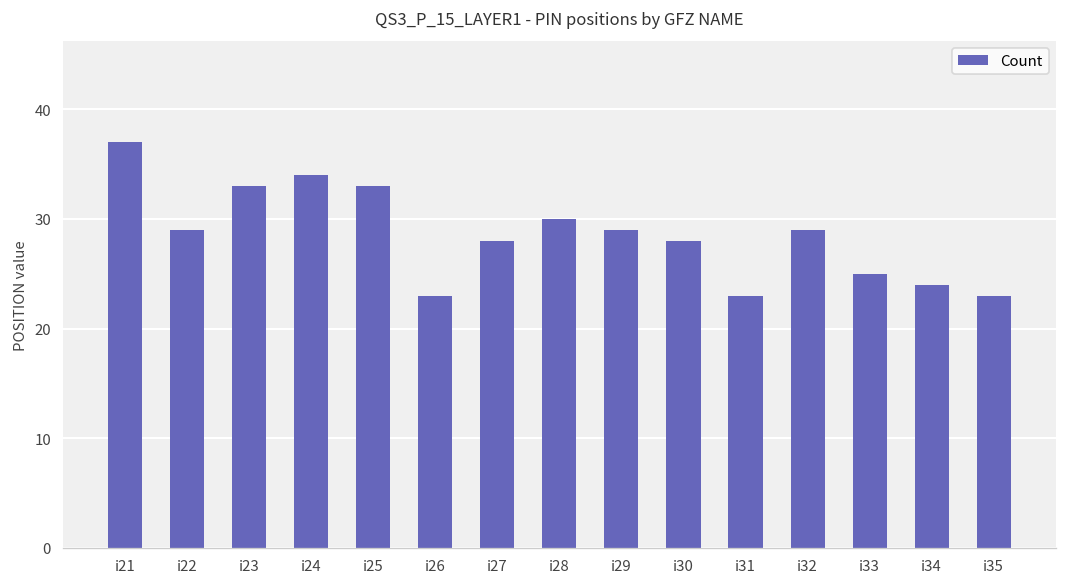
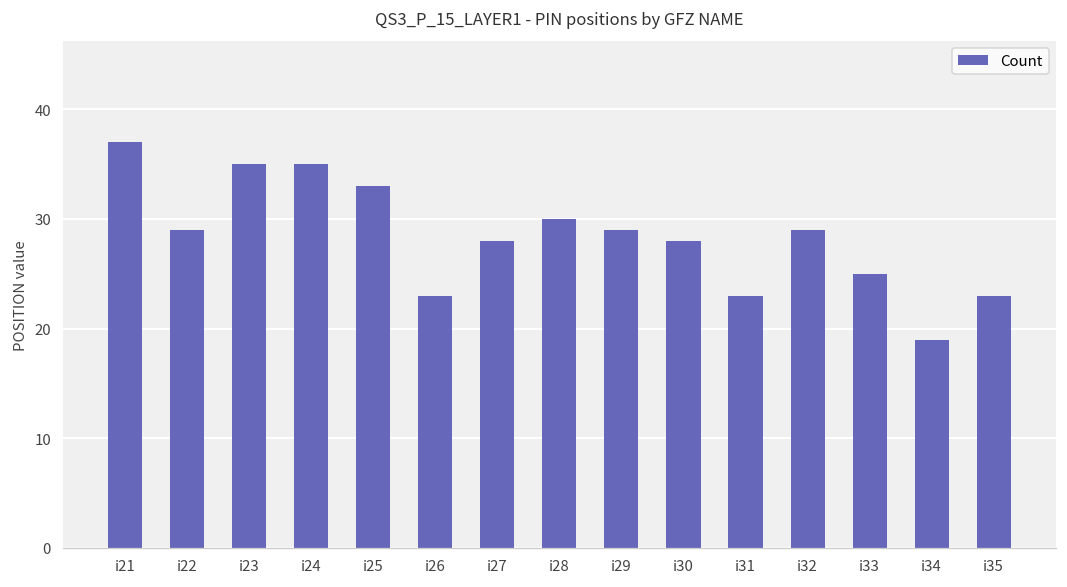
i23: 33 -> 35
i24: 34 -> 35
i34: 24 -> 19
